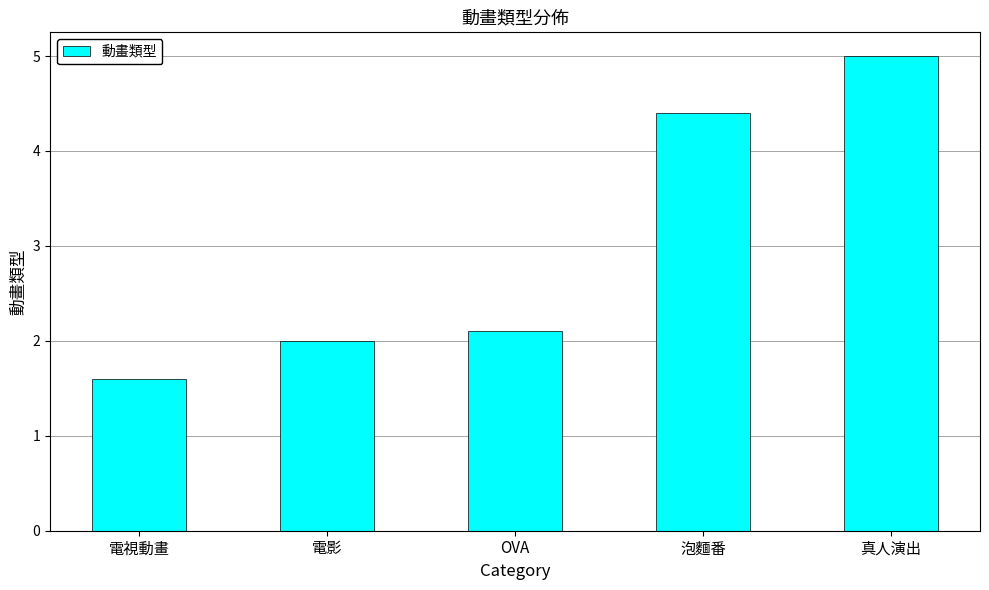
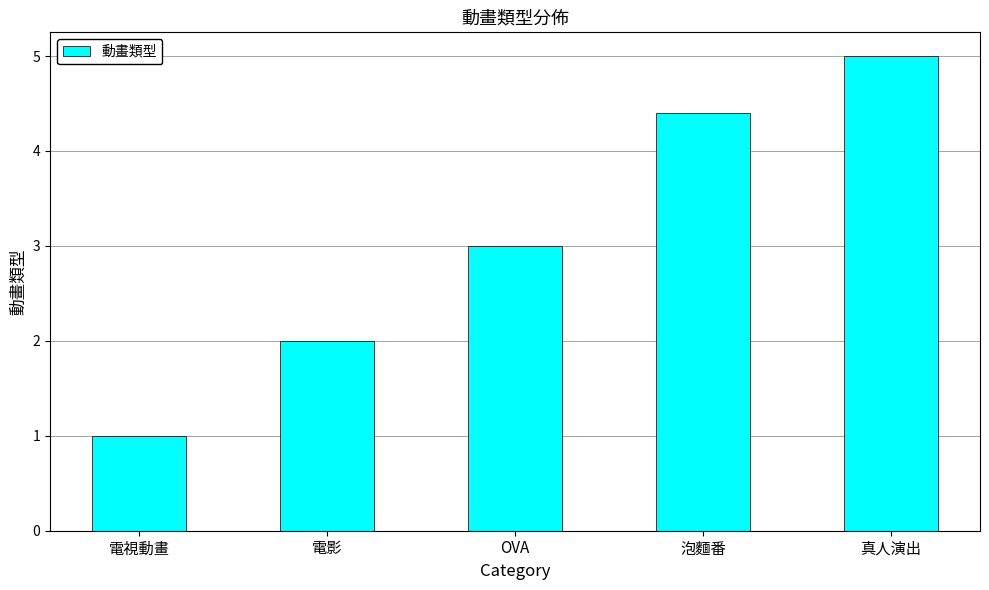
電視動畫: 1.6 -> 1.0
OVA: 2.1 -> 3.0
